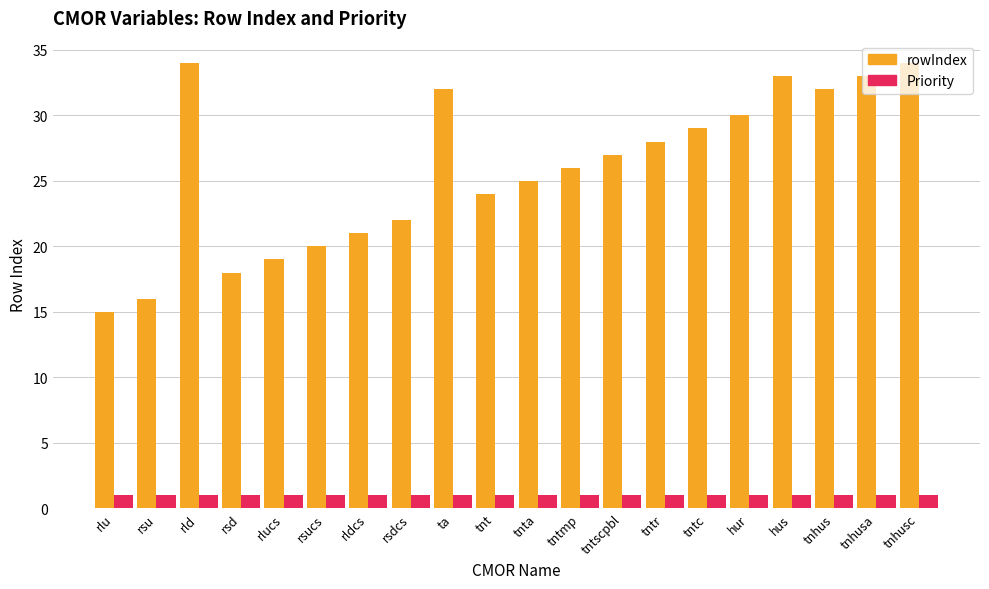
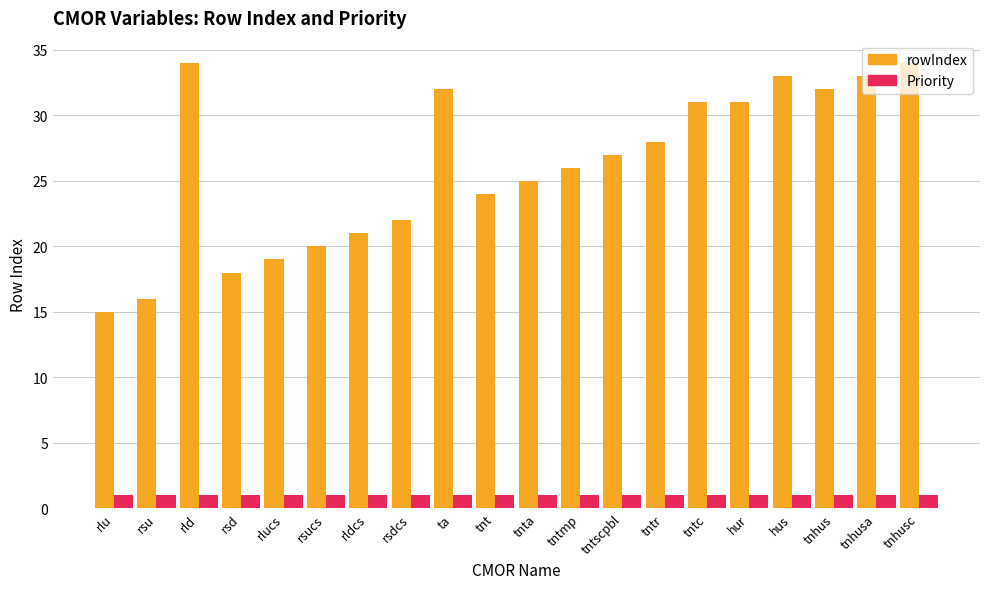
rowIndex, tntc: 29 -> 31
rowIndex, hur: 30 -> 31
